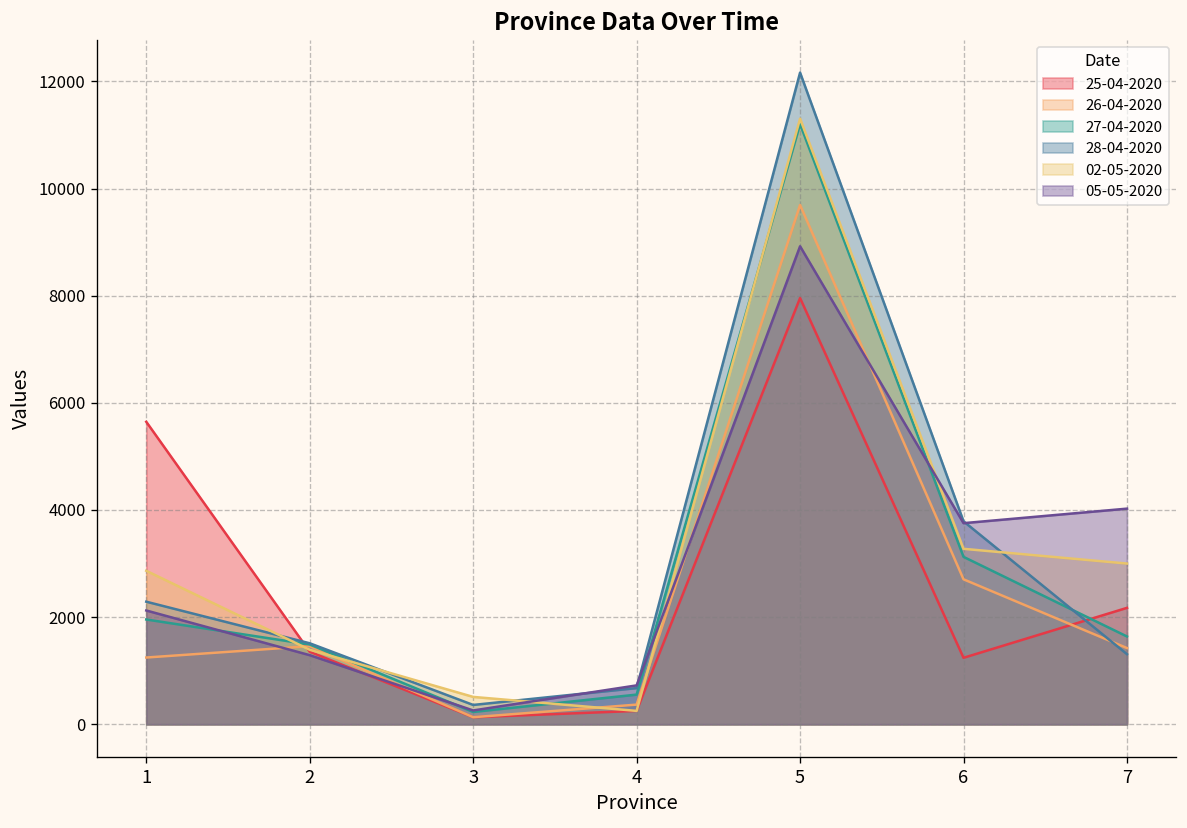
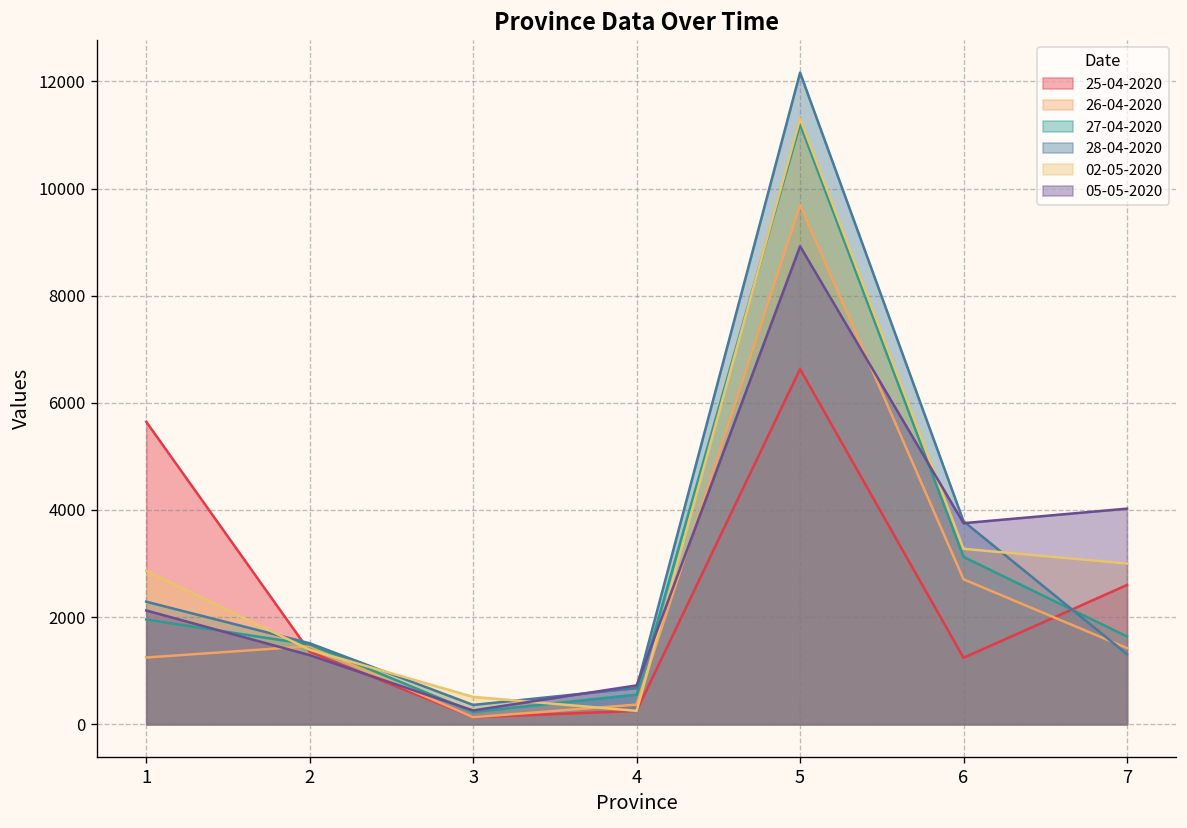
25-04-2020, 5: 8000 -> 6600
25-04-2020, 7: 2200 -> 2600
